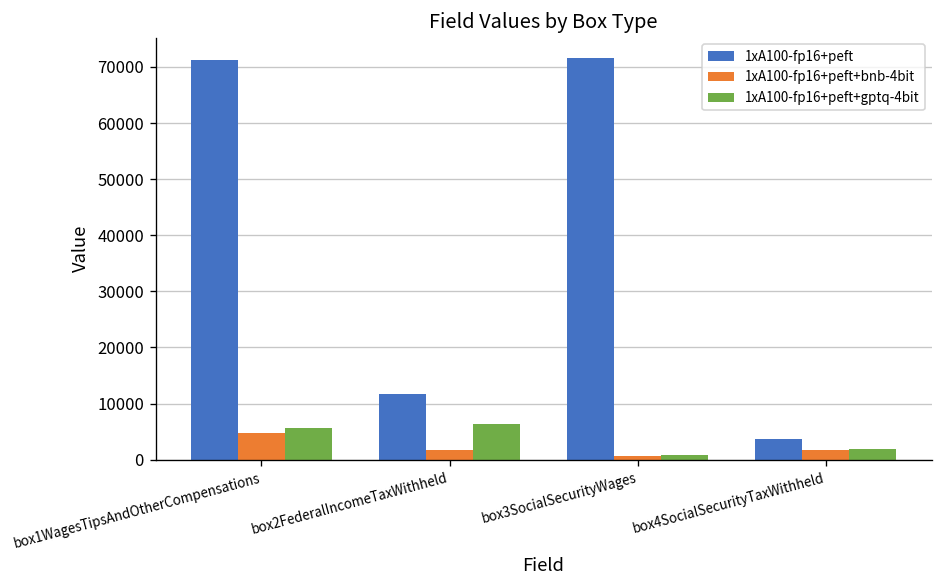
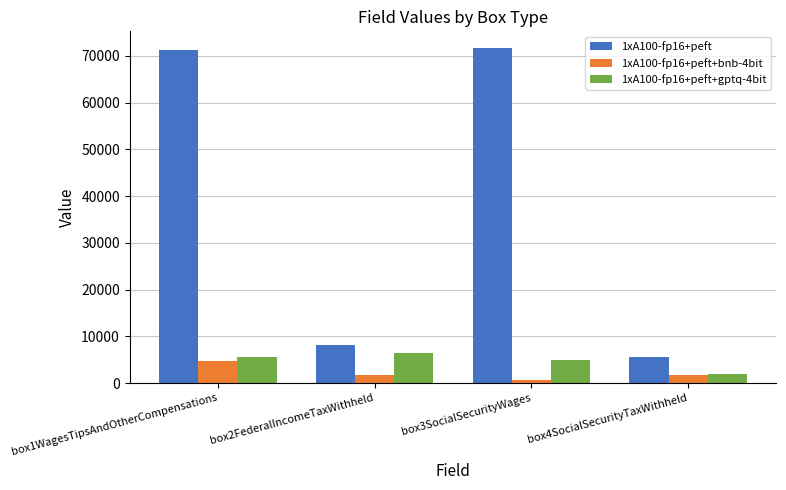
1xA100-fp16+peft, box2FederalIncomeTaxWithheld: 12000 -> 8000
1xA100-fp16+peft+gptq-4bit, box3SocialSecurityWages: 1000 -> 5000
1xA100-fp16+peft, box4SocialSecurityTaxWithheld: 4000 -> 5000
